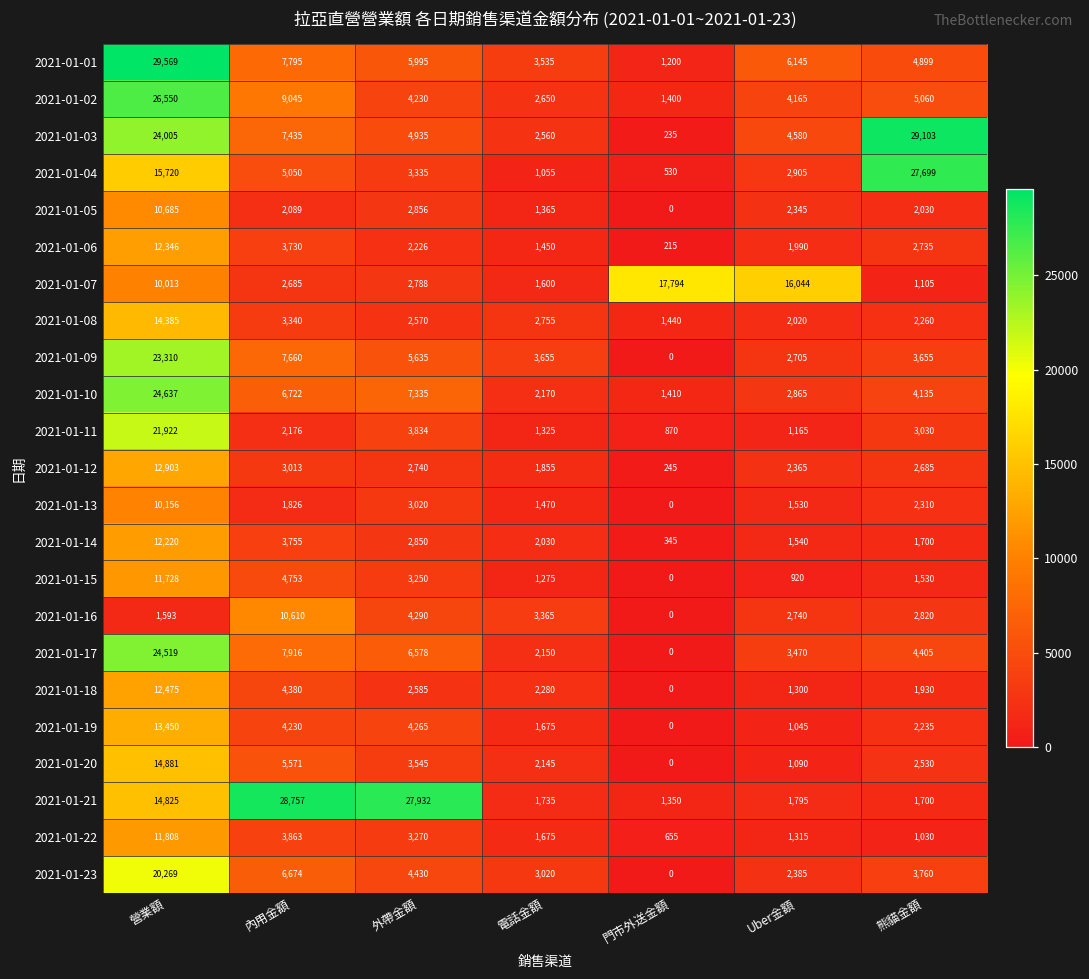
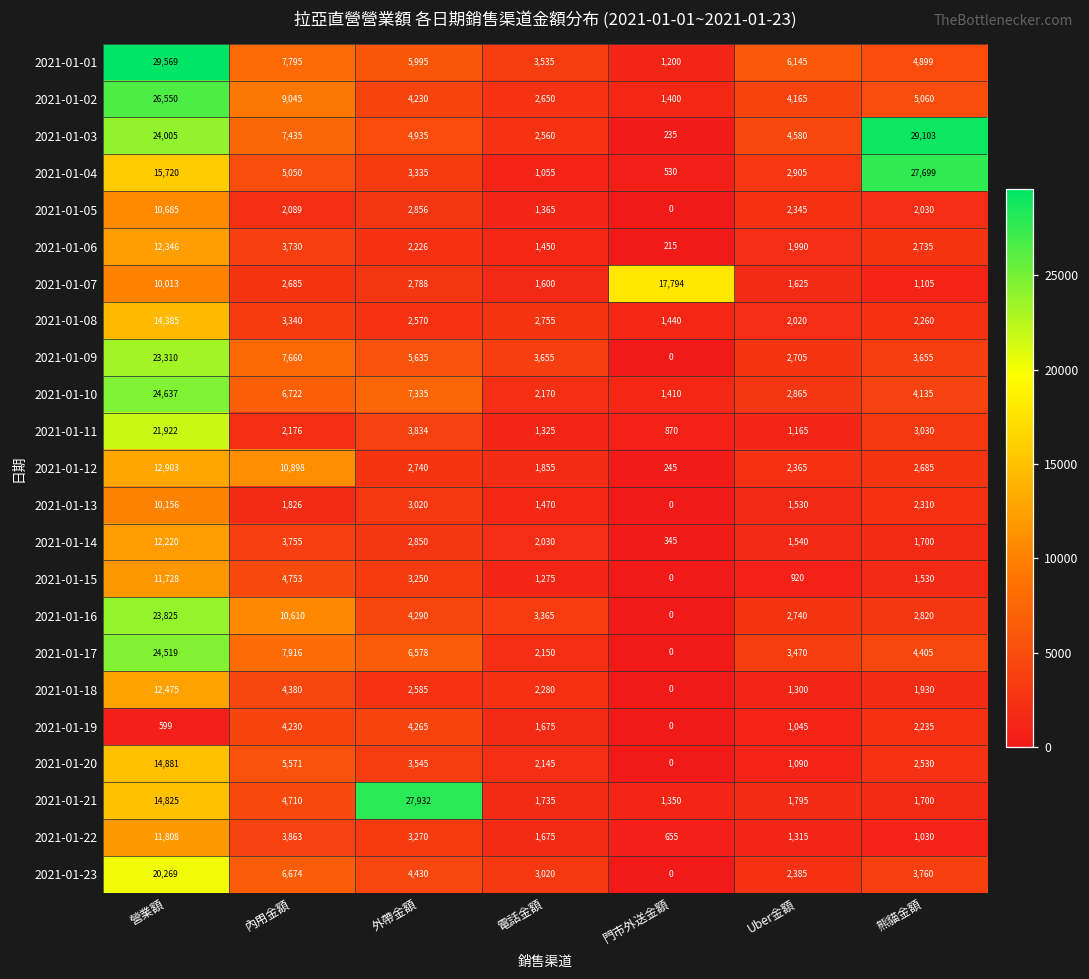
2021-01-07, Uber金額: 16,044 -> 1,625
2021-01-12, 內用金額: 3,013 -> 10,898
2021-01-16, 營業額: 1,593 -> 23,825
2021-01-19, 營業額: 13,450 -> 599
2021-01-21, 內用金額: 28,757 -> 4,710
